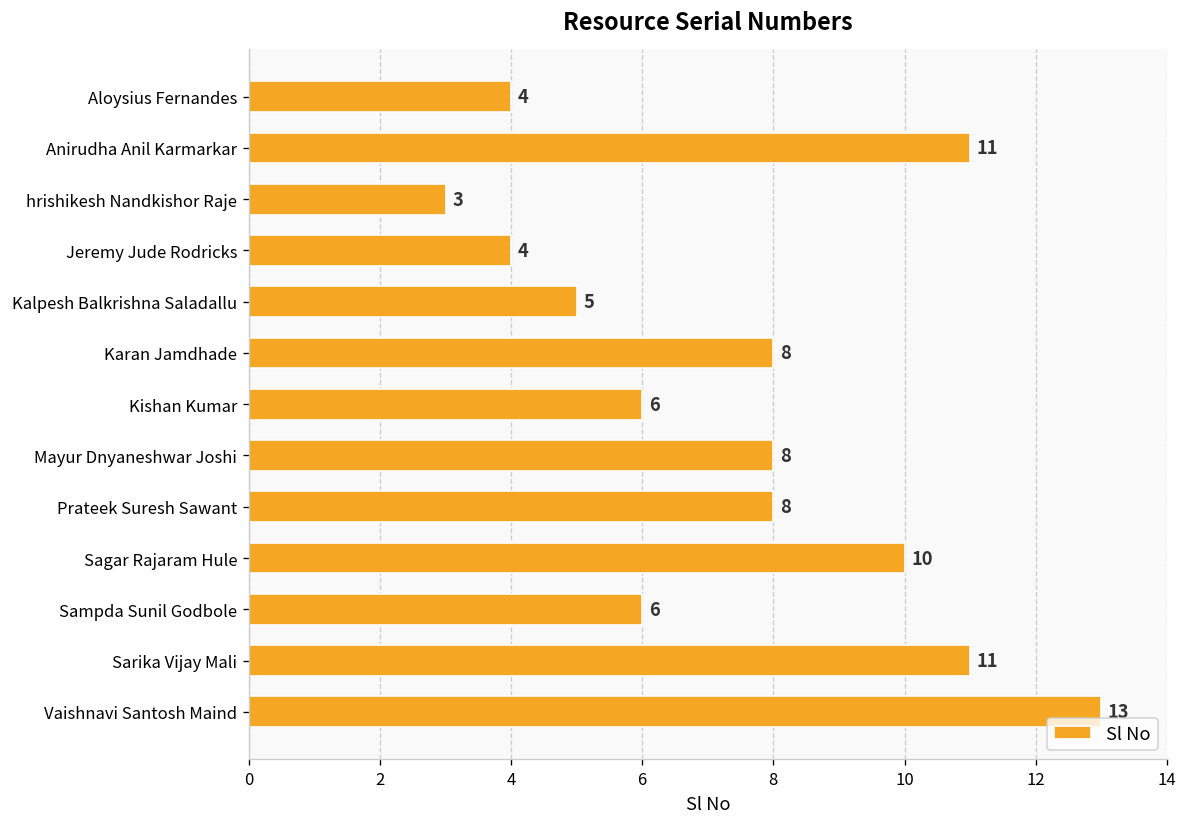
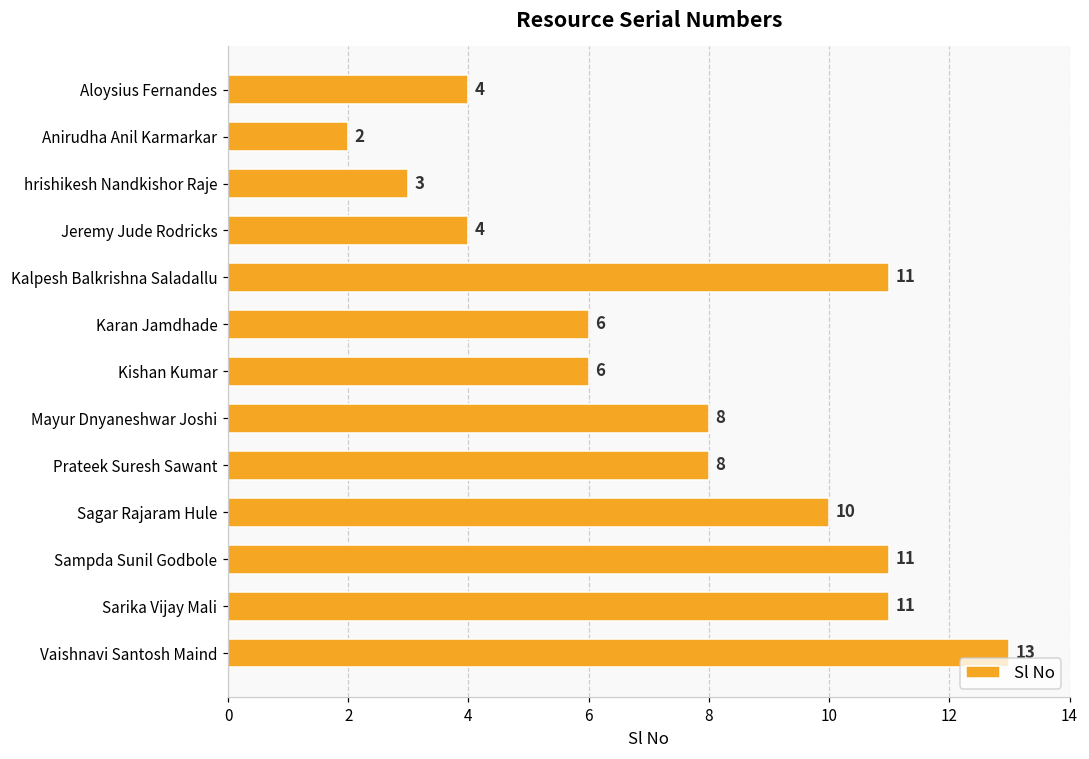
Anirudha Anil Karmarkar: 11 -> 2
Kalpesh Balkrishna Saladallu: 5 -> 11
Karan Jamdhade: 8 -> 6
Sampda Sunil Godbole: 6 -> 11
